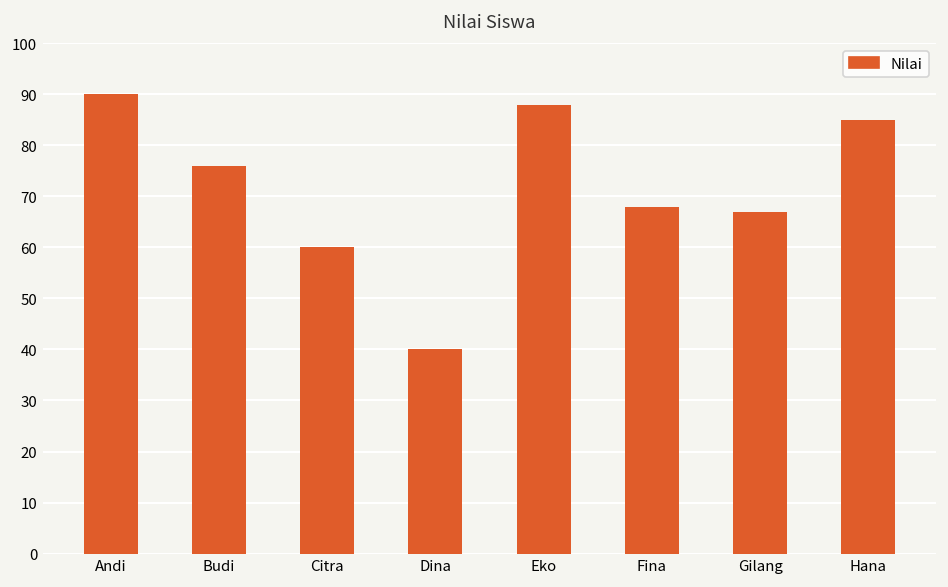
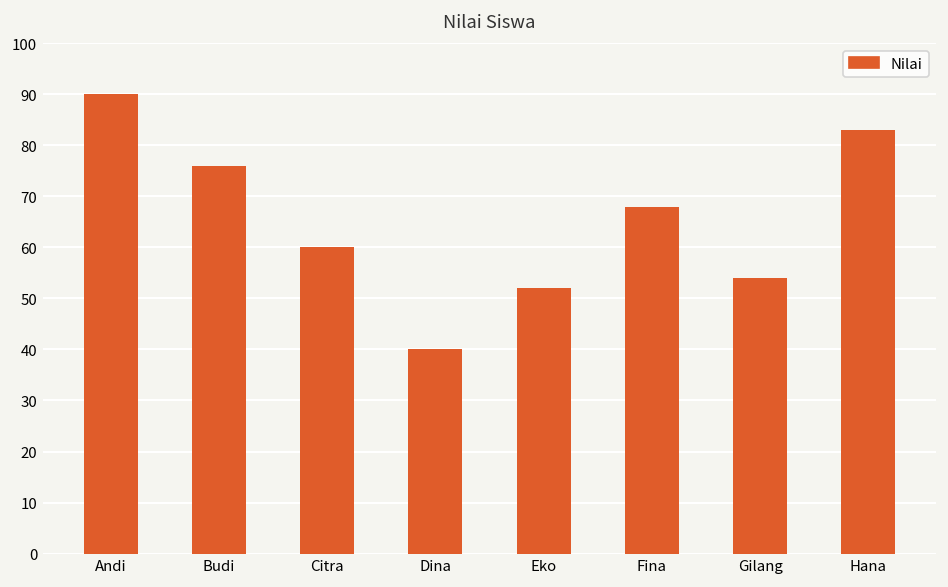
Eko: 88 -> 52
Gilang: 67 -> 54
Hana: 85 -> 83
